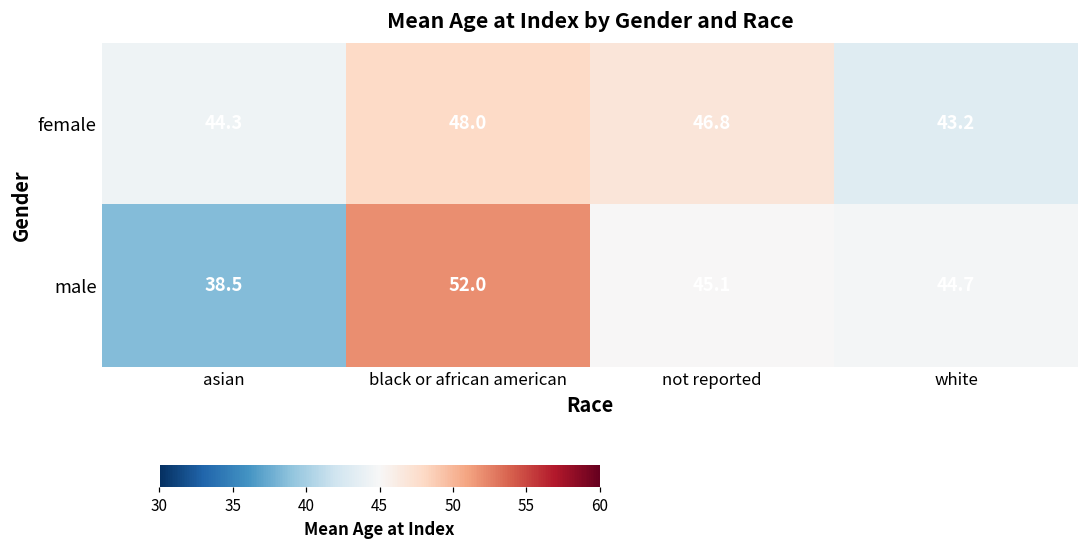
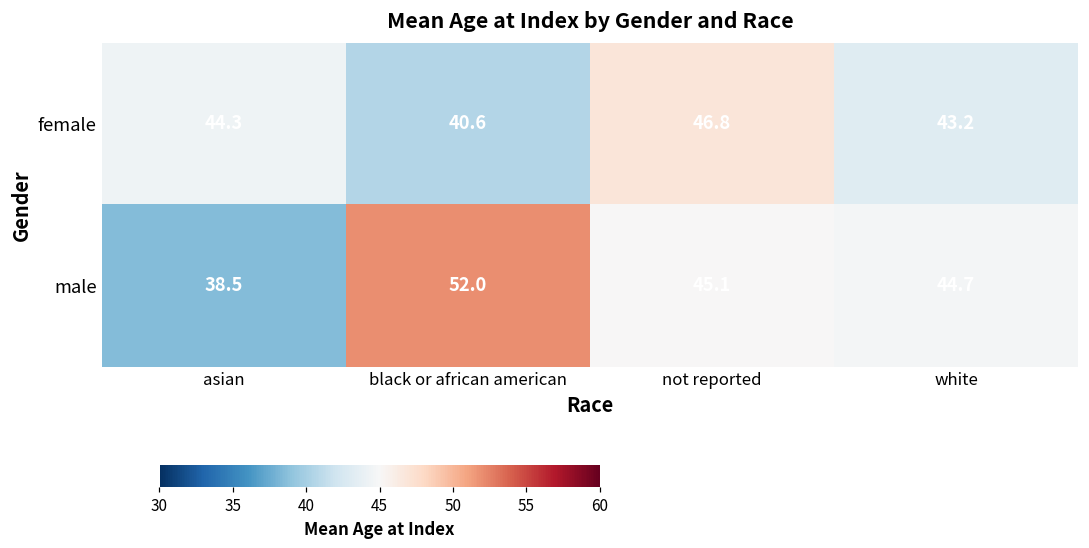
female, black or african american: 48.0 -> 40.6
